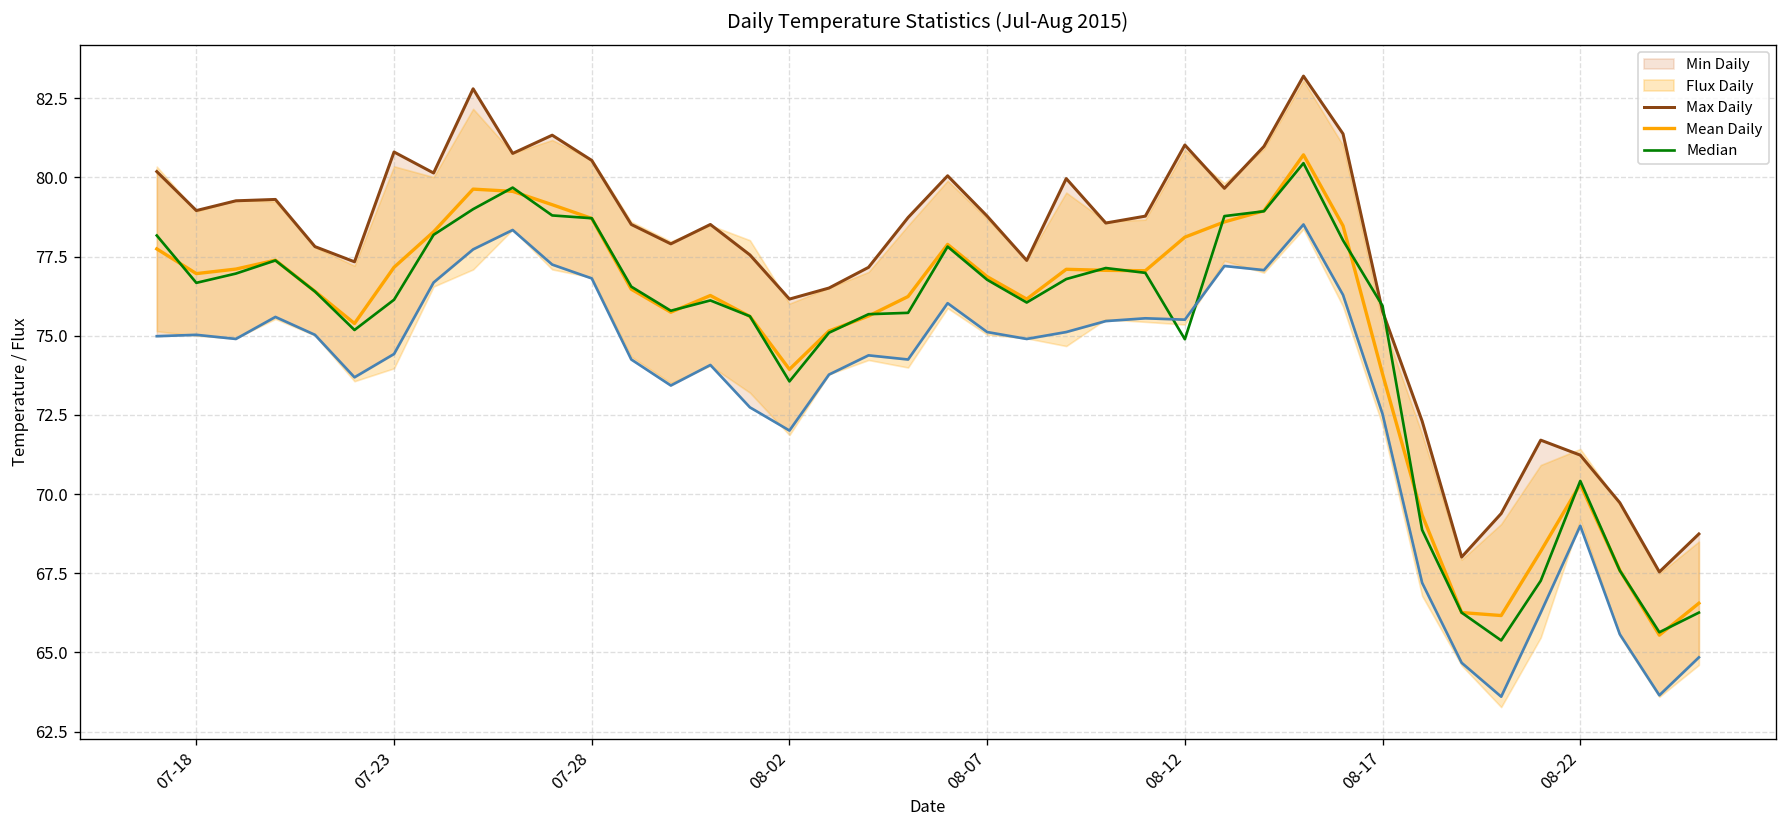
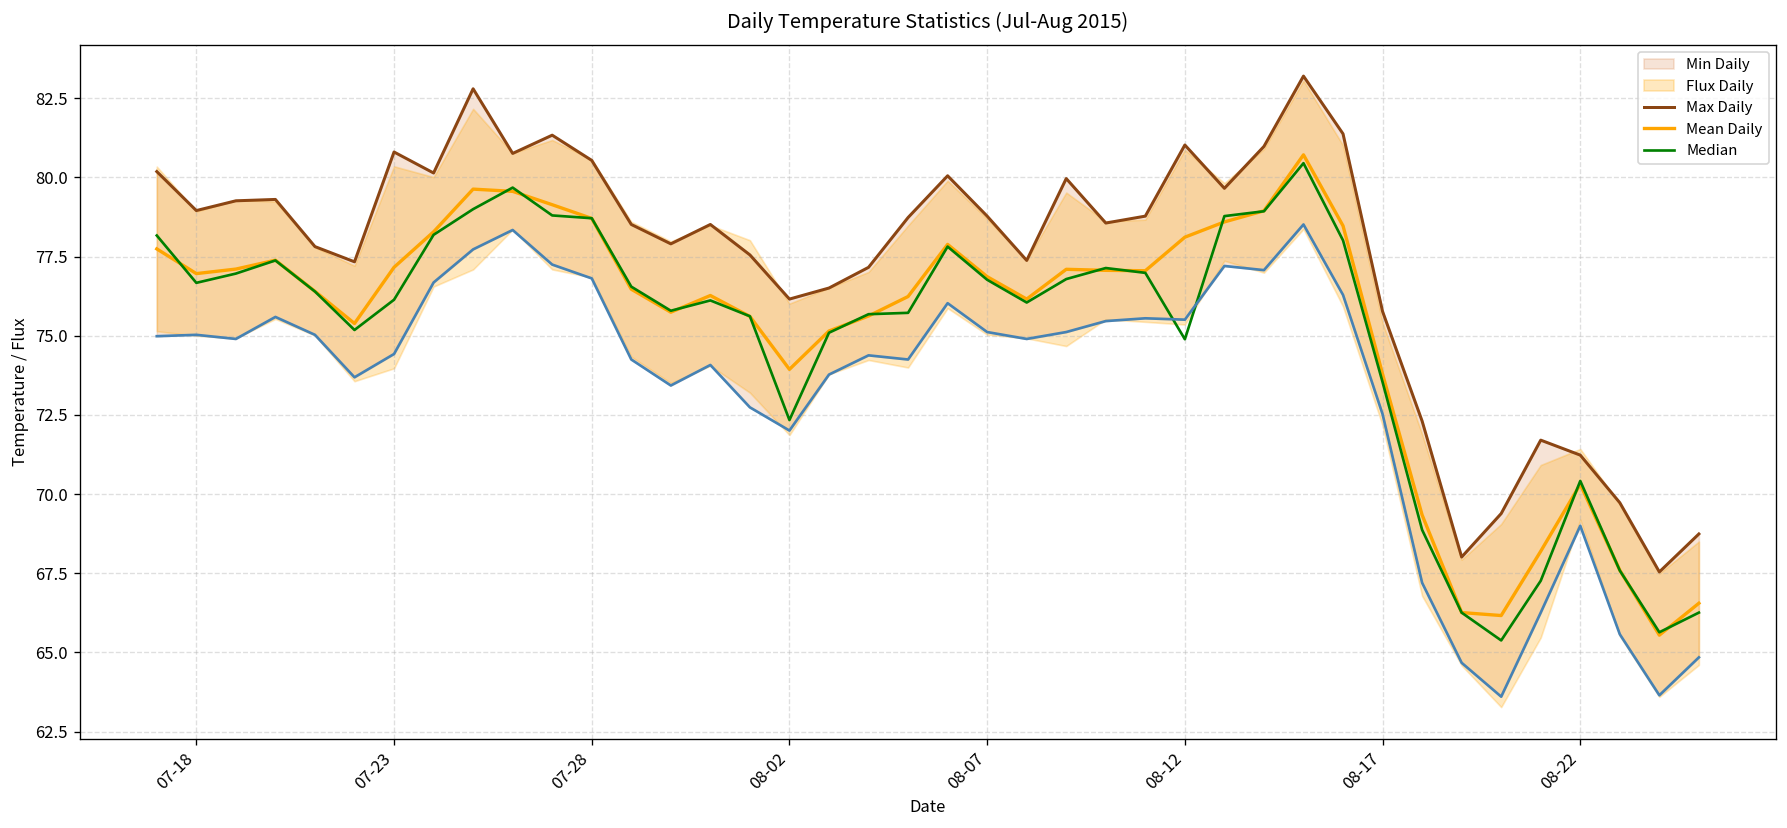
Median, 08-02: 73.6 -> 72.3
Median, 08-17: 75.9 -> 73.5
